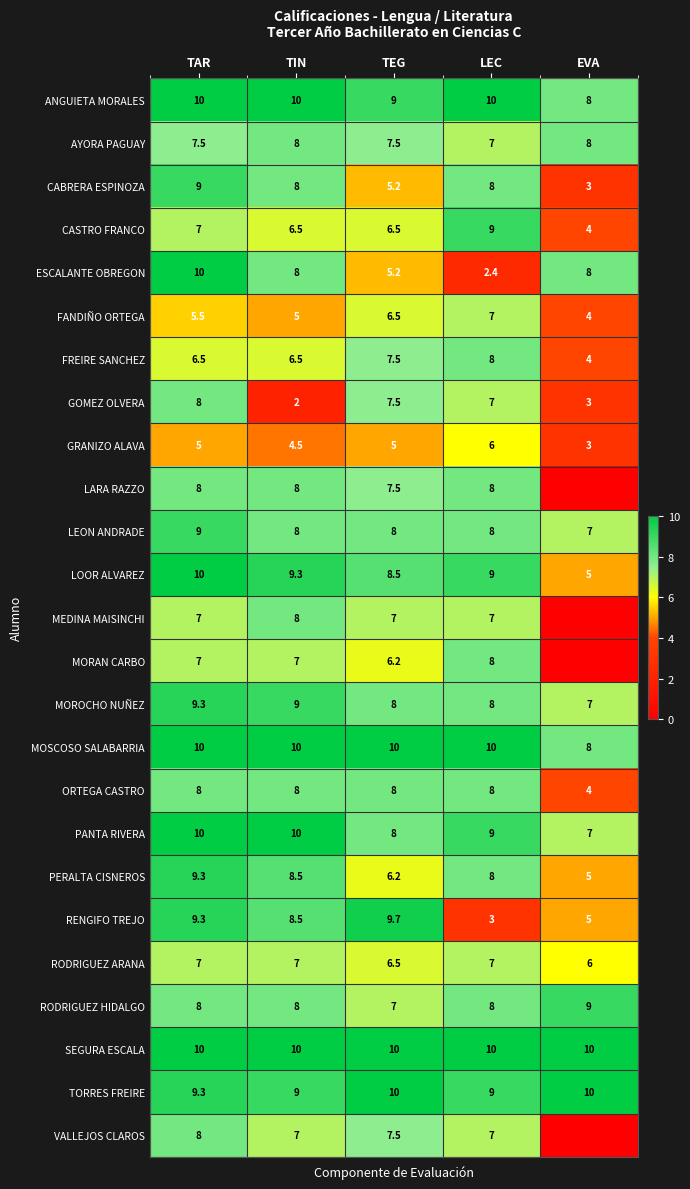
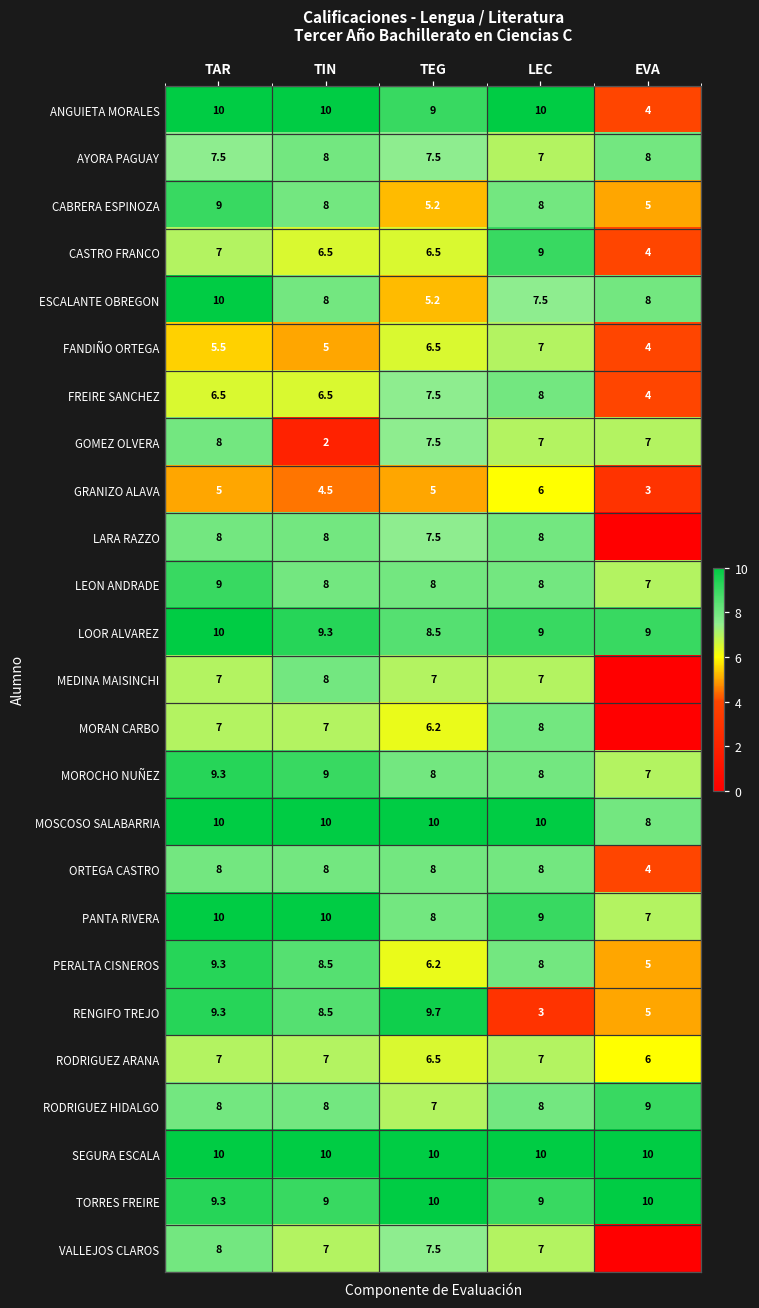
ANGUIETA MORALES, EVA: 8 -> 4
CABRERA ESPINOZA, EVA: 3 -> 5
ESCALANTE OBREGON, LEC: 2.4 -> 7.5
GOMEZ OLVERA, EVA: 3 -> 7
LOOR ALVAREZ, EVA: 5 -> 9
